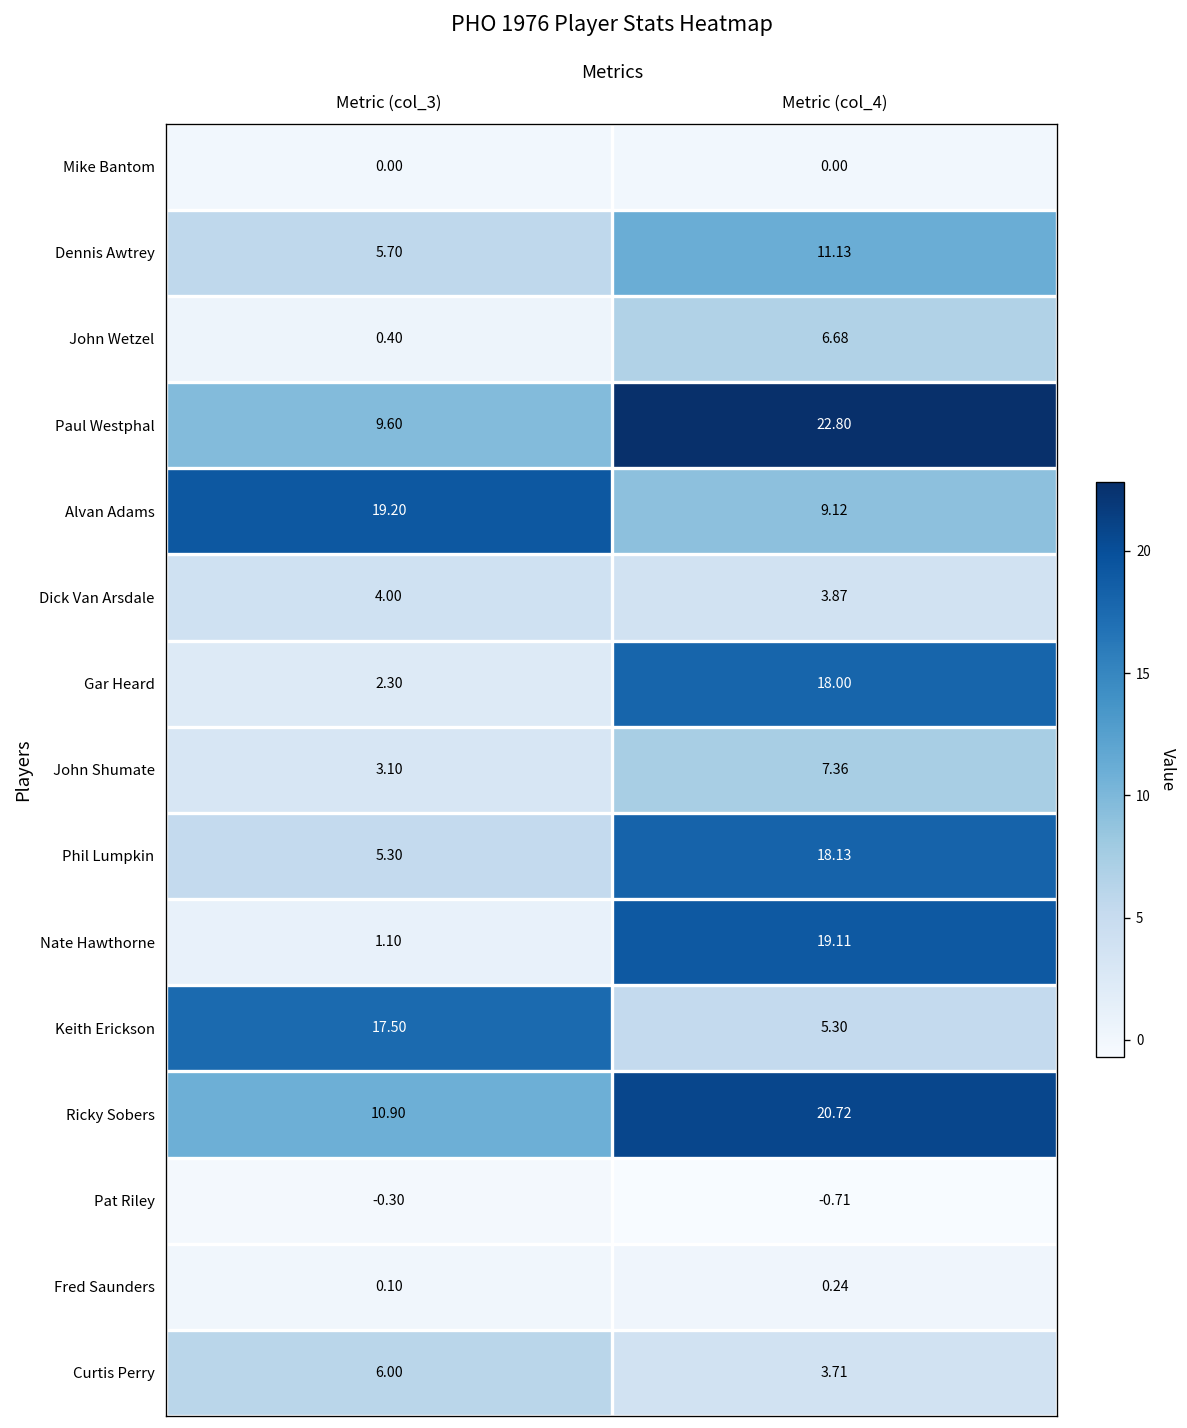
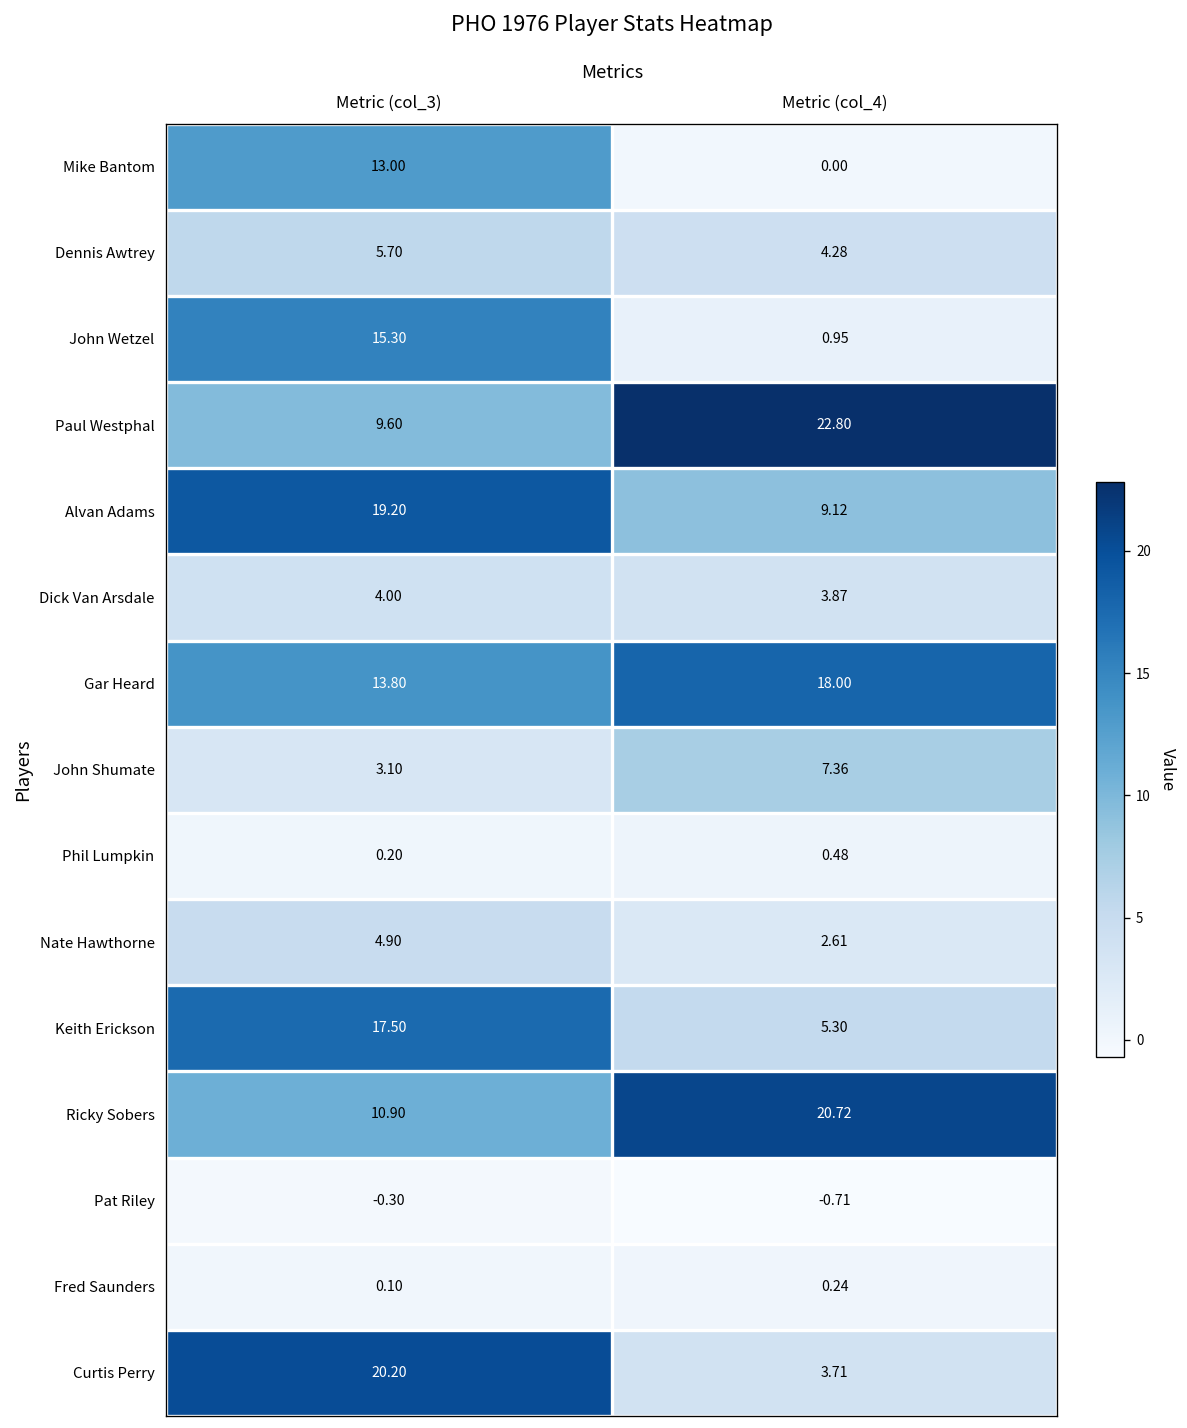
Mike Bantom, Metric (col_3): 0.00 -> 13.00
Dennis Awtrey, Metric (col_4): 11.13 -> 4.28
John Wetzel, Metric (col_3): 0.40 -> 15.30
John Wetzel, Metric (col_4): 6.68 -> 0.95
Gar Heard, Metric (col_3): 2.30 -> 13.80
Phil Lumpkin, Metric (col_3): 5.30 -> 0.20
Phil Lumpkin, Metric (col_4): 18.13 -> 0.48
Nate Hawthorne, Metric (col_3): 1.10 -> 4.90
Nate Hawthorne, Metric (col_4): 19.11 -> 2.61
Curtis Perry, Metric (col_3): 6.00 -> 20.20
